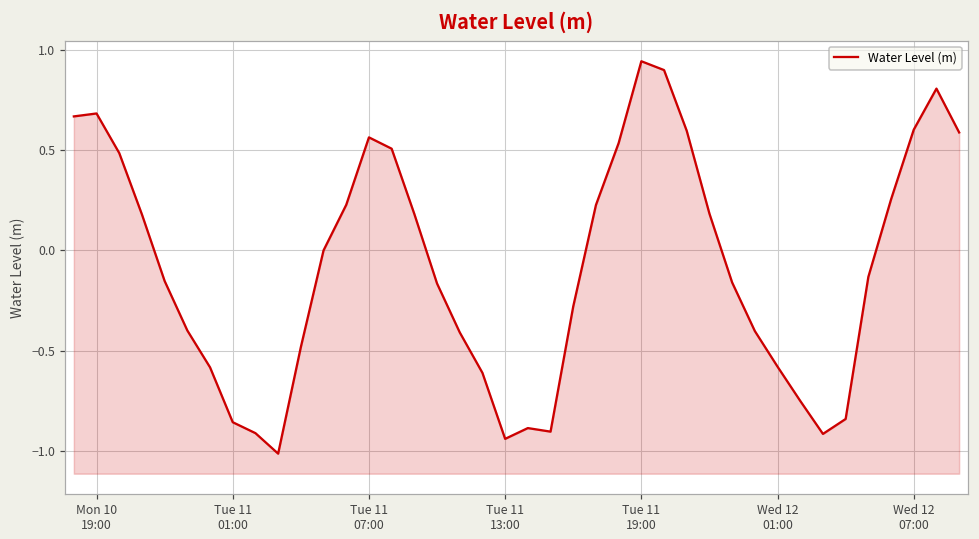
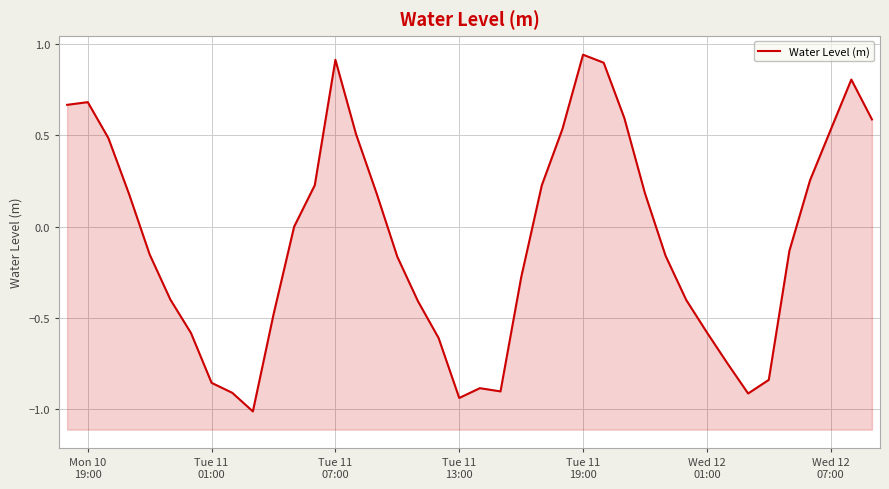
Tue 11 07:00: 0.56 -> 0.92
Wed 12 07:00: 0.60 -> 0.53
